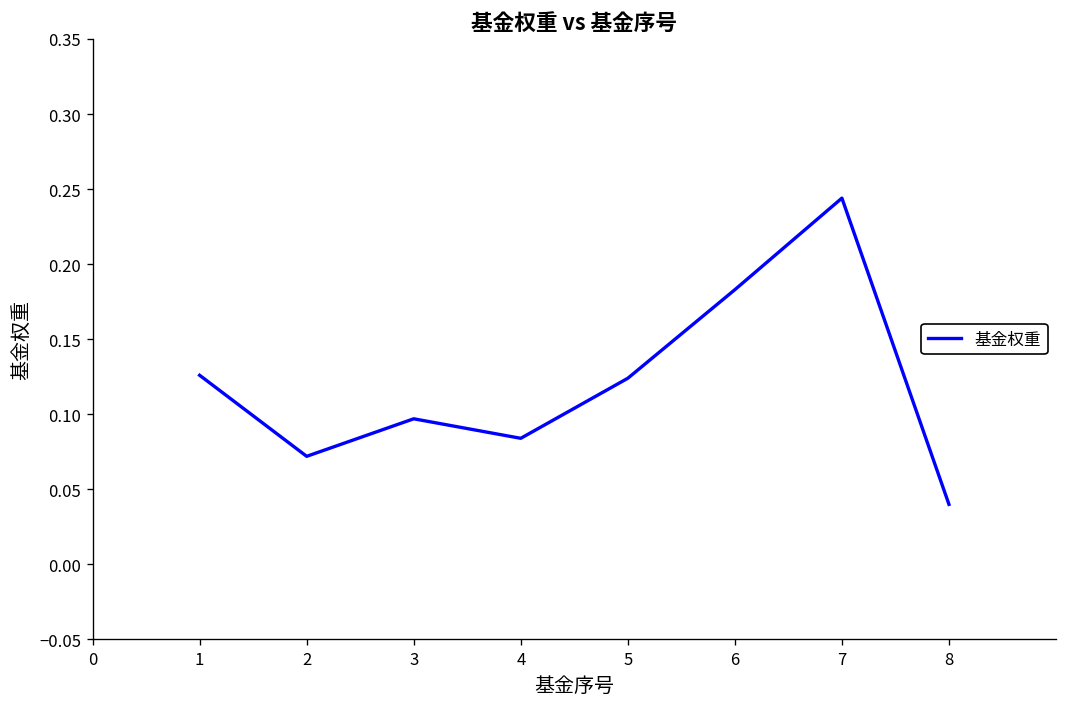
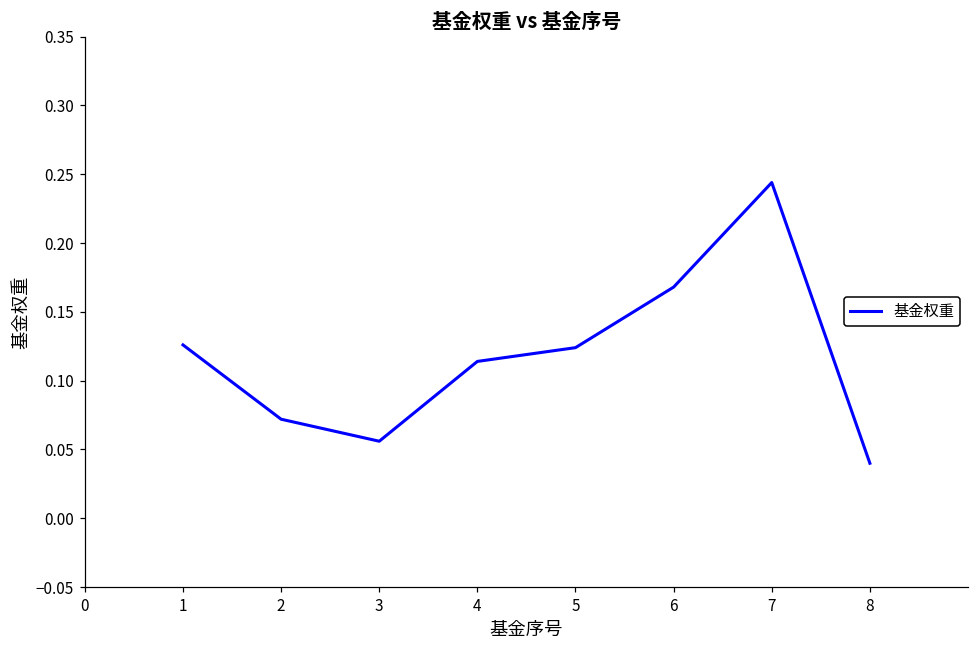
3: 0.097 -> 0.056
4: 0.084 -> 0.114
6: 0.183 -> 0.168
